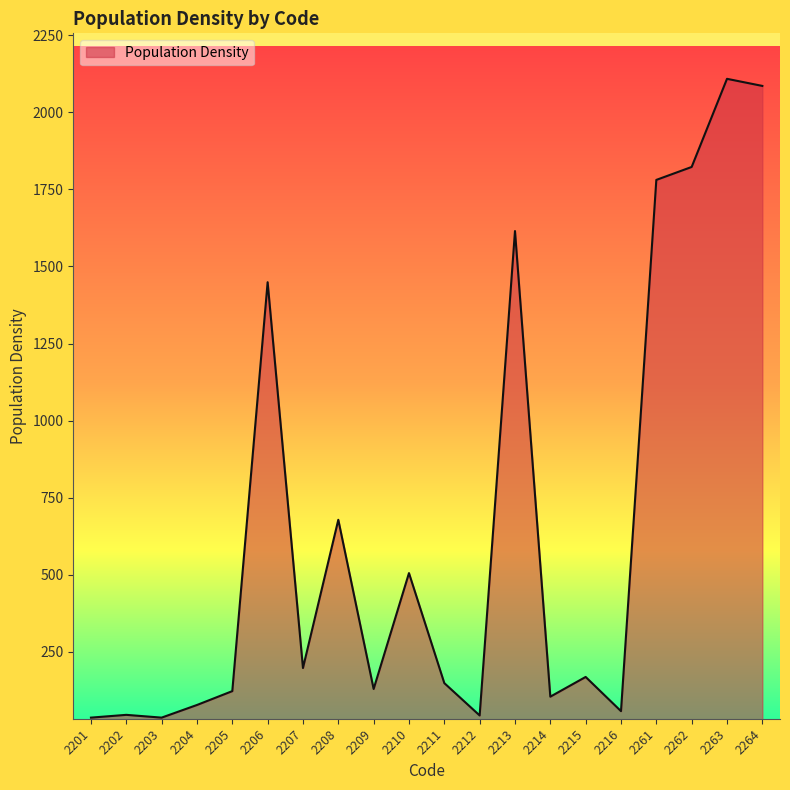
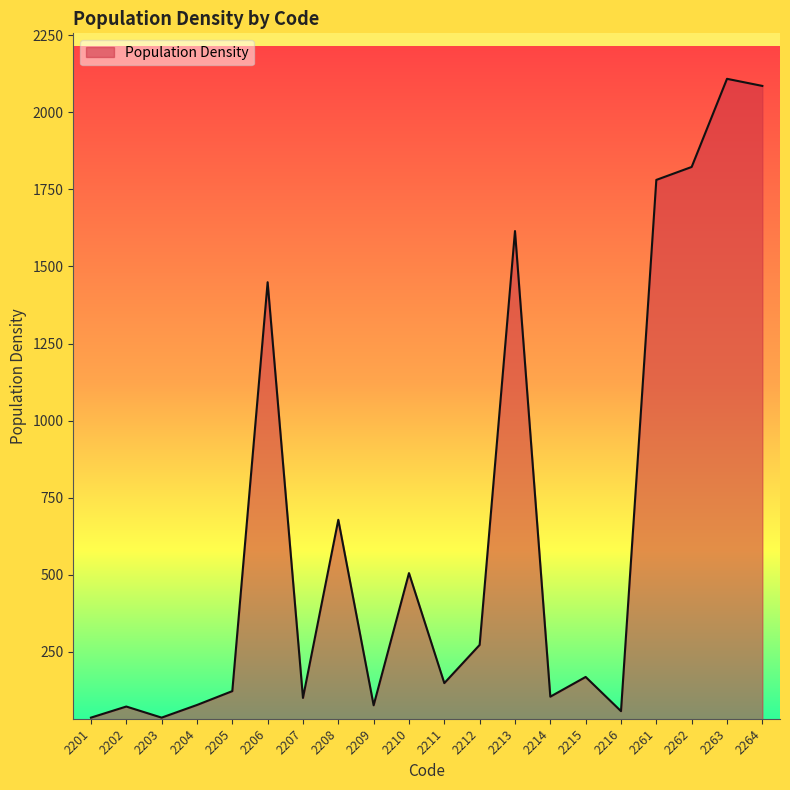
2202: 50 -> 70
2207: 200 -> 100
2209: 130 -> 80
2212: 40 -> 270
